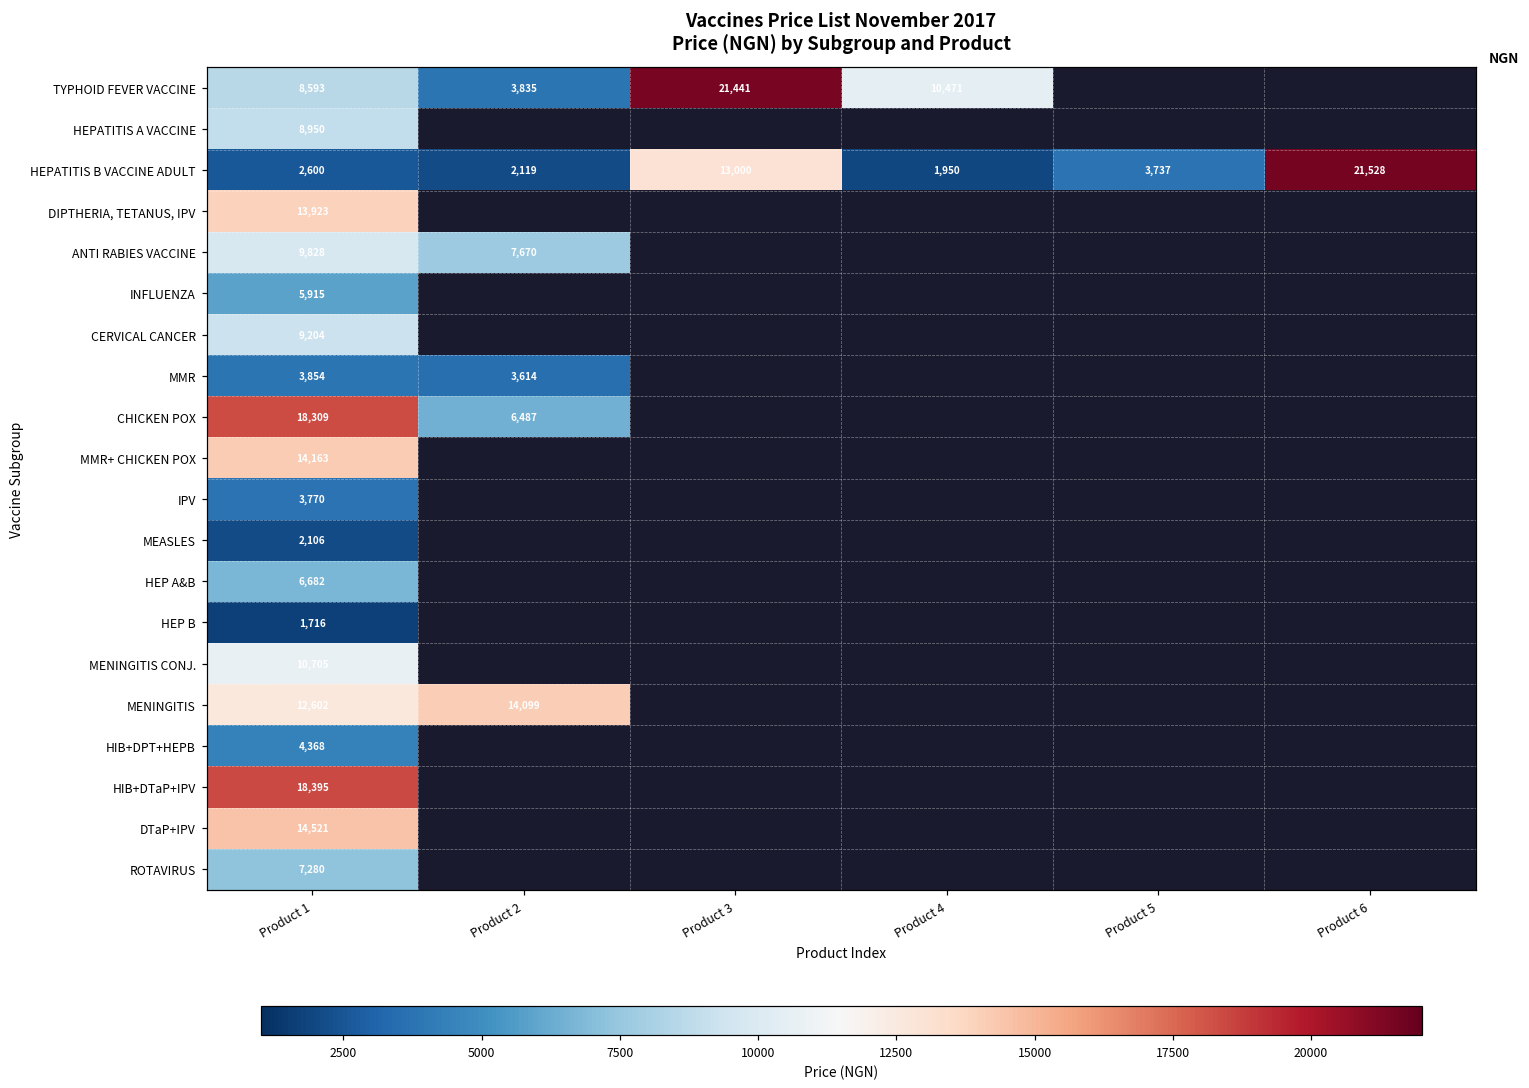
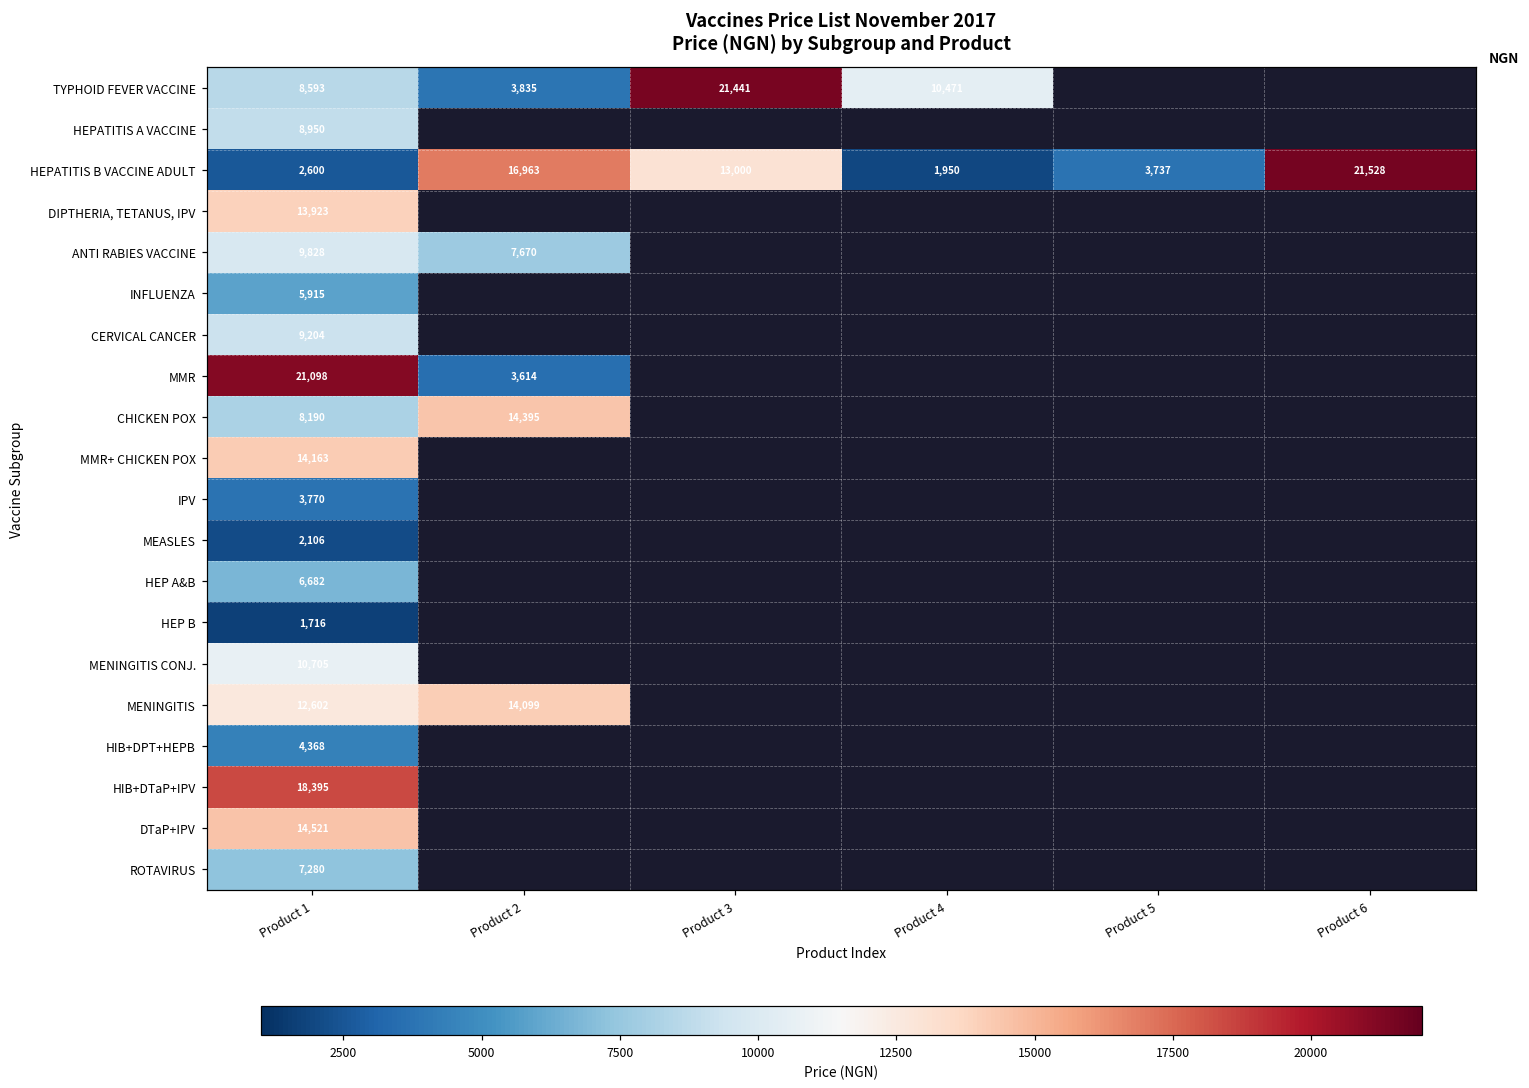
HEPATITIS B VACCINE ADULT, Product 2: 2,119 -> 16,963
MMR, Product 1: 3,854 -> 21,098
CHICKEN POX, Product 1: 18,309 -> 8,190
CHICKEN POX, Product 2: 6,487 -> 14,395
